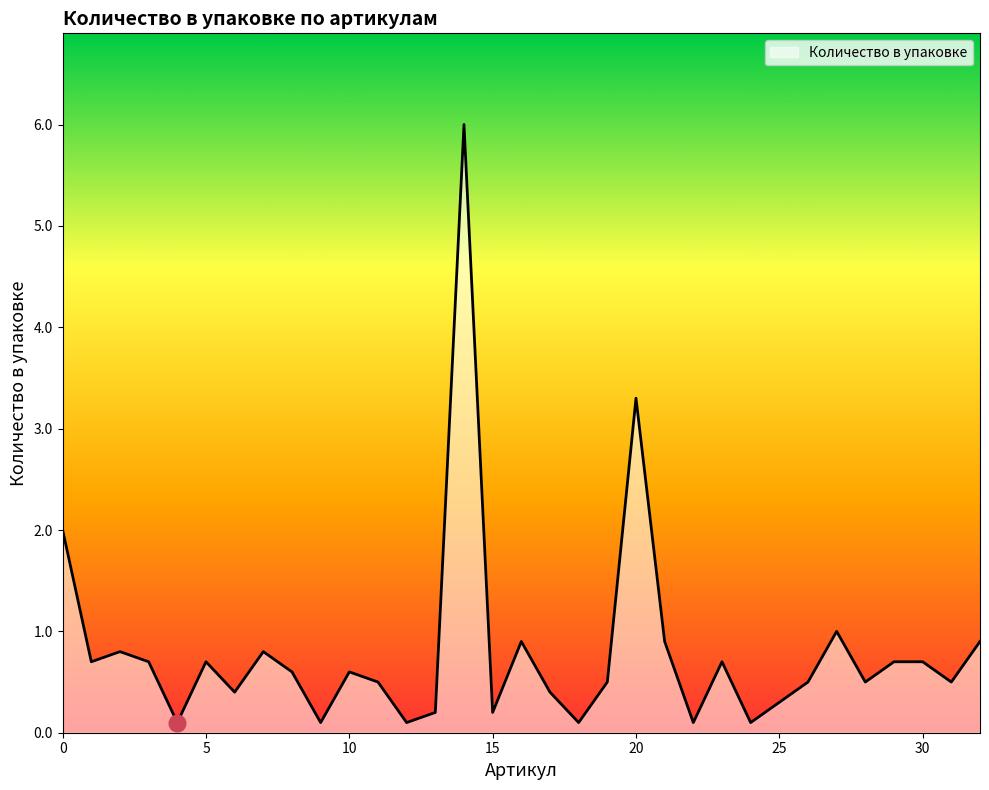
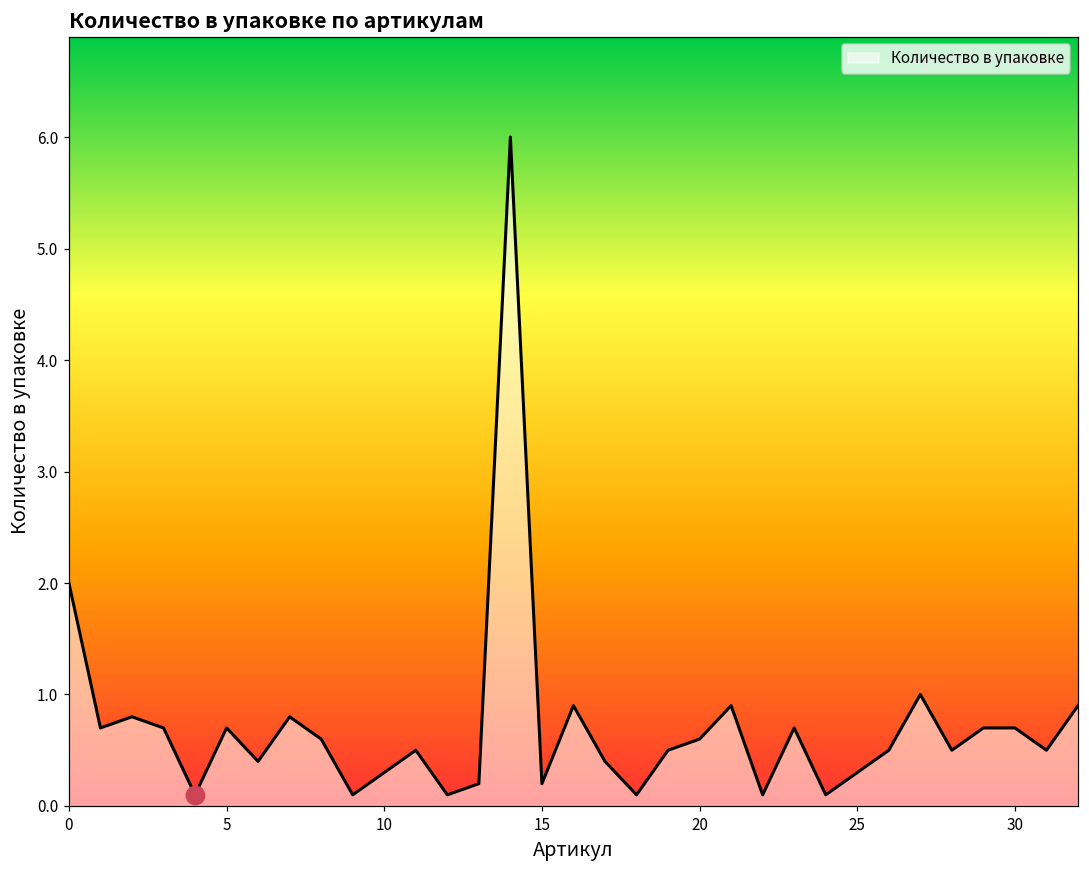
Количество в упаковке, 10: 0.6 -> 0.3
Количество в упаковке, 20: 3.3 -> 0.6
